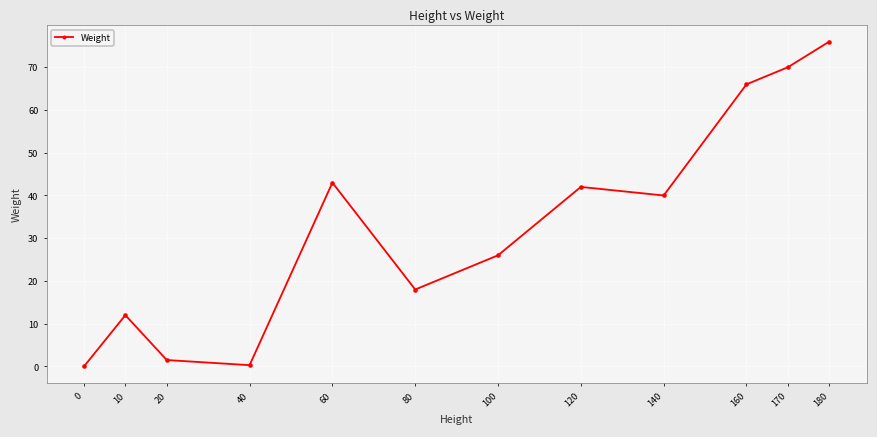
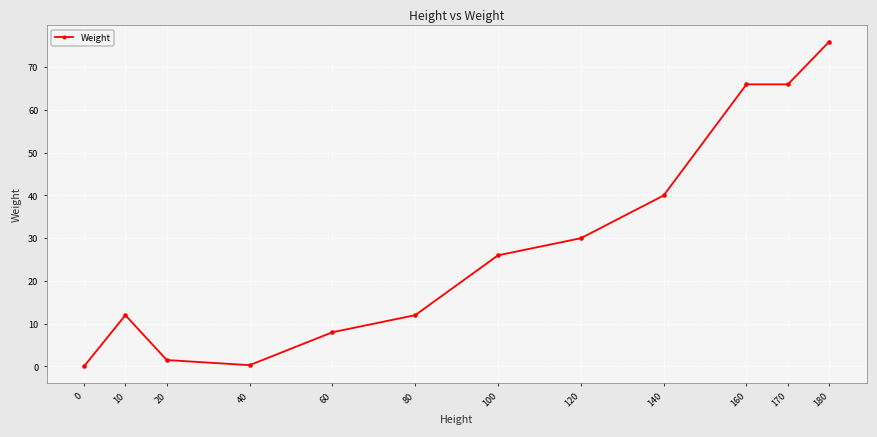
60: 43 -> 8
80: 18 -> 12
120: 42 -> 30
170: 70 -> 66
